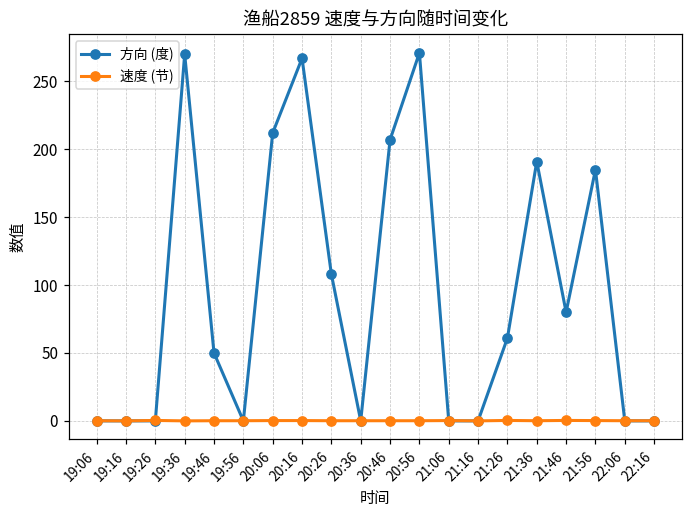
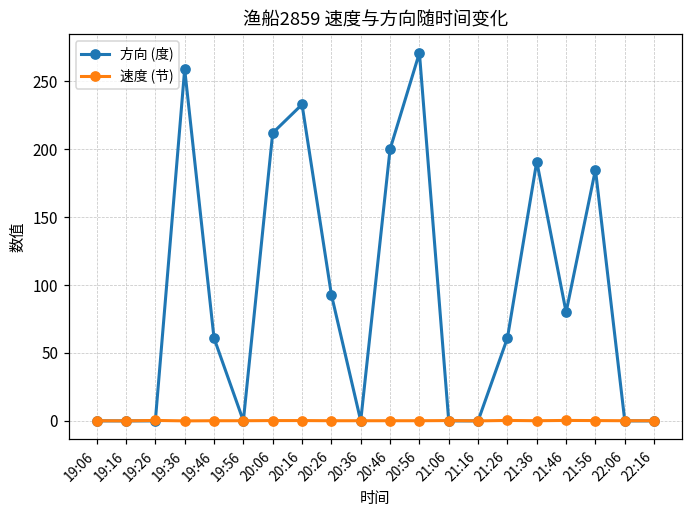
方向 (度), 19:36: 270 -> 259
方向 (度), 19:46: 50 -> 61
方向 (度), 20:16: 267 -> 233
方向 (度), 20:26: 108 -> 93
方向 (度), 20:46: 207 -> 200
